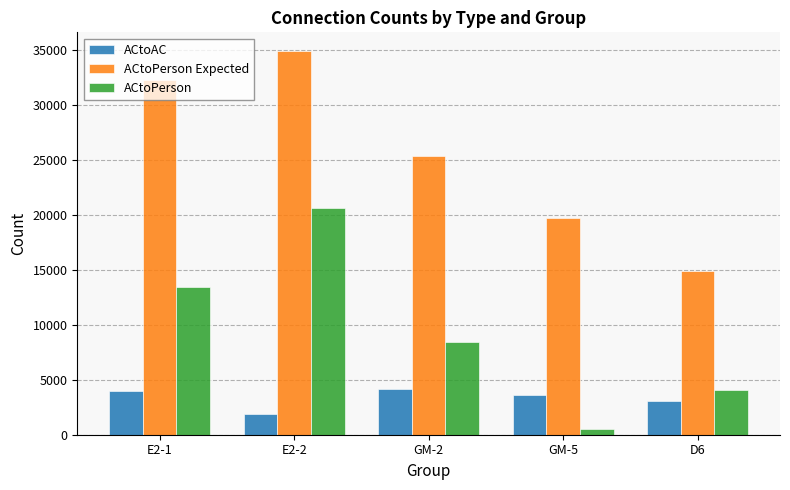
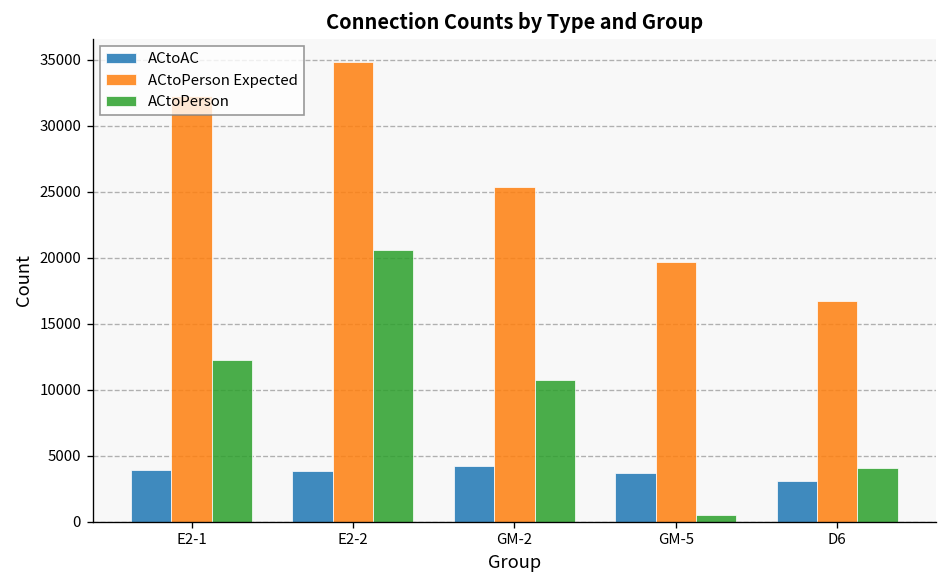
ACtoPerson, E2-1: 13400 -> 12200
ACtoAC, E2-2: 1900 -> 3800
ACtoPerson, GM-2: 8400 -> 10700
ACtoPerson Expected, D6: 14900 -> 16700
